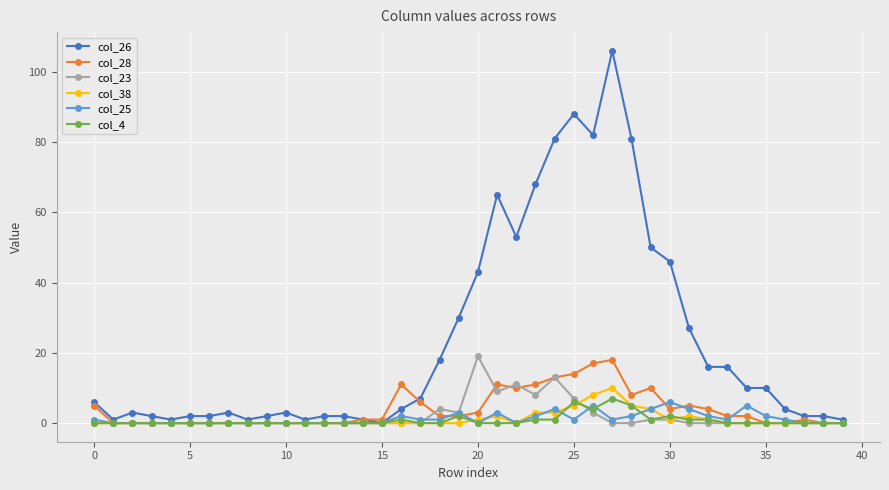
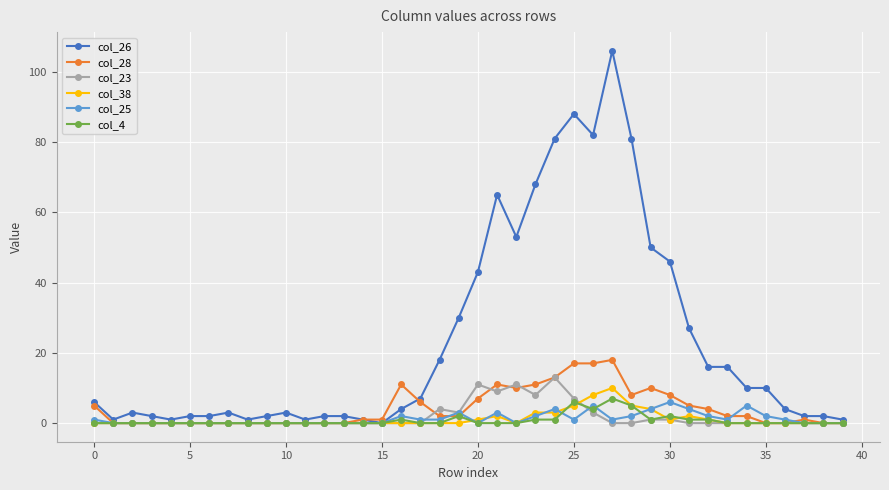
col_28, 20: 3 -> 7
col_23, 20: 19 -> 11
col_28, 25: 14 -> 17
col_28, 30: 4 -> 8
